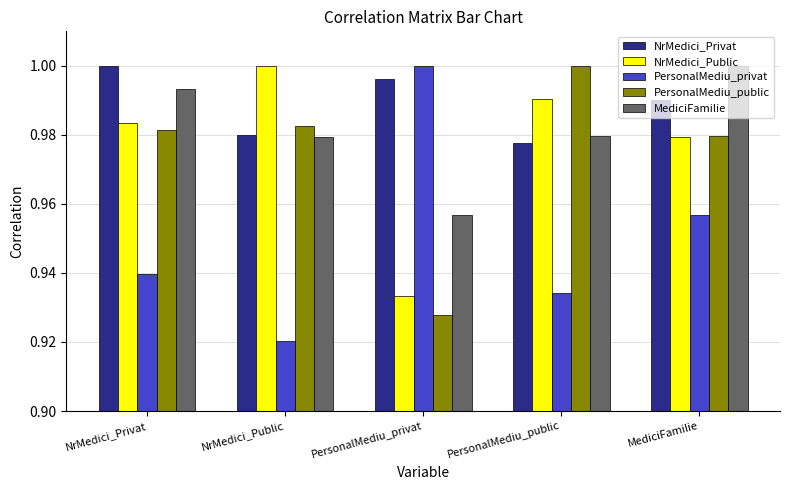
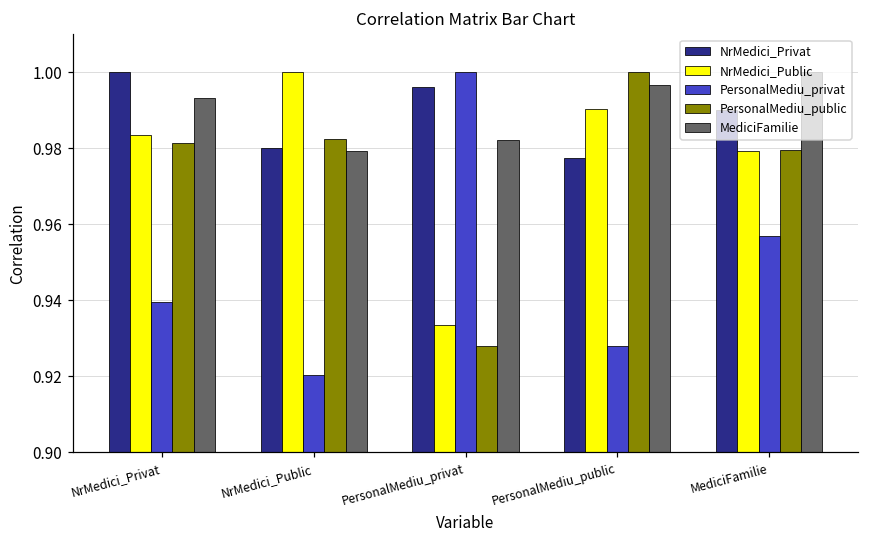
MediciFamilie, PersonalMediu_privat: 0.957 -> 0.982
PersonalMediu_privat, PersonalMediu_public: 0.934 -> 0.928
MediciFamilie, PersonalMediu_public: 0.980 -> 0.997
